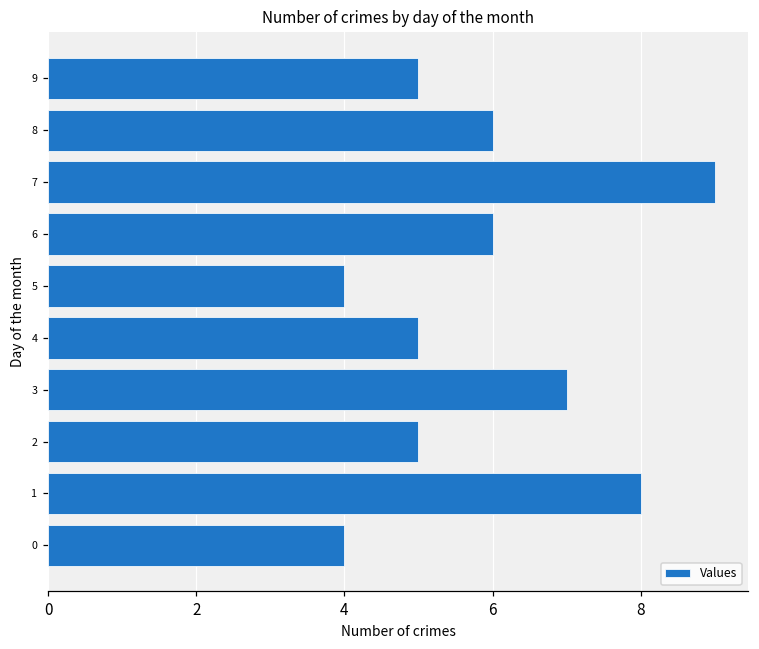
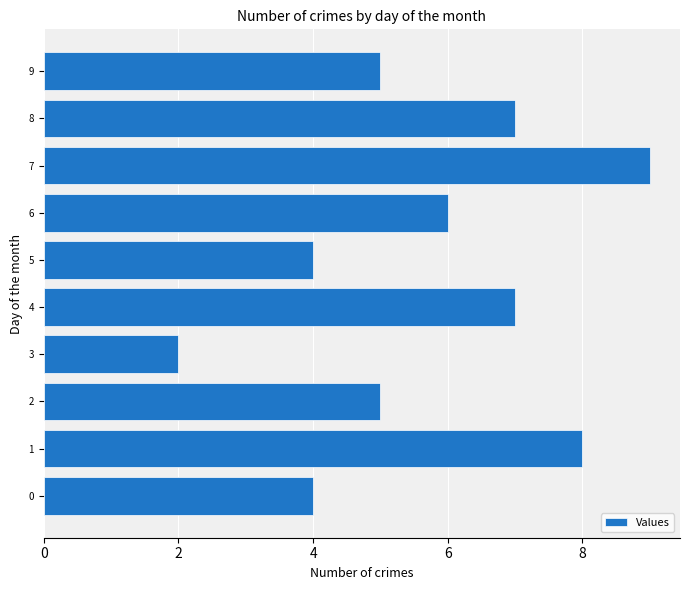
8: 6 -> 7
4: 5 -> 7
3: 7 -> 2
